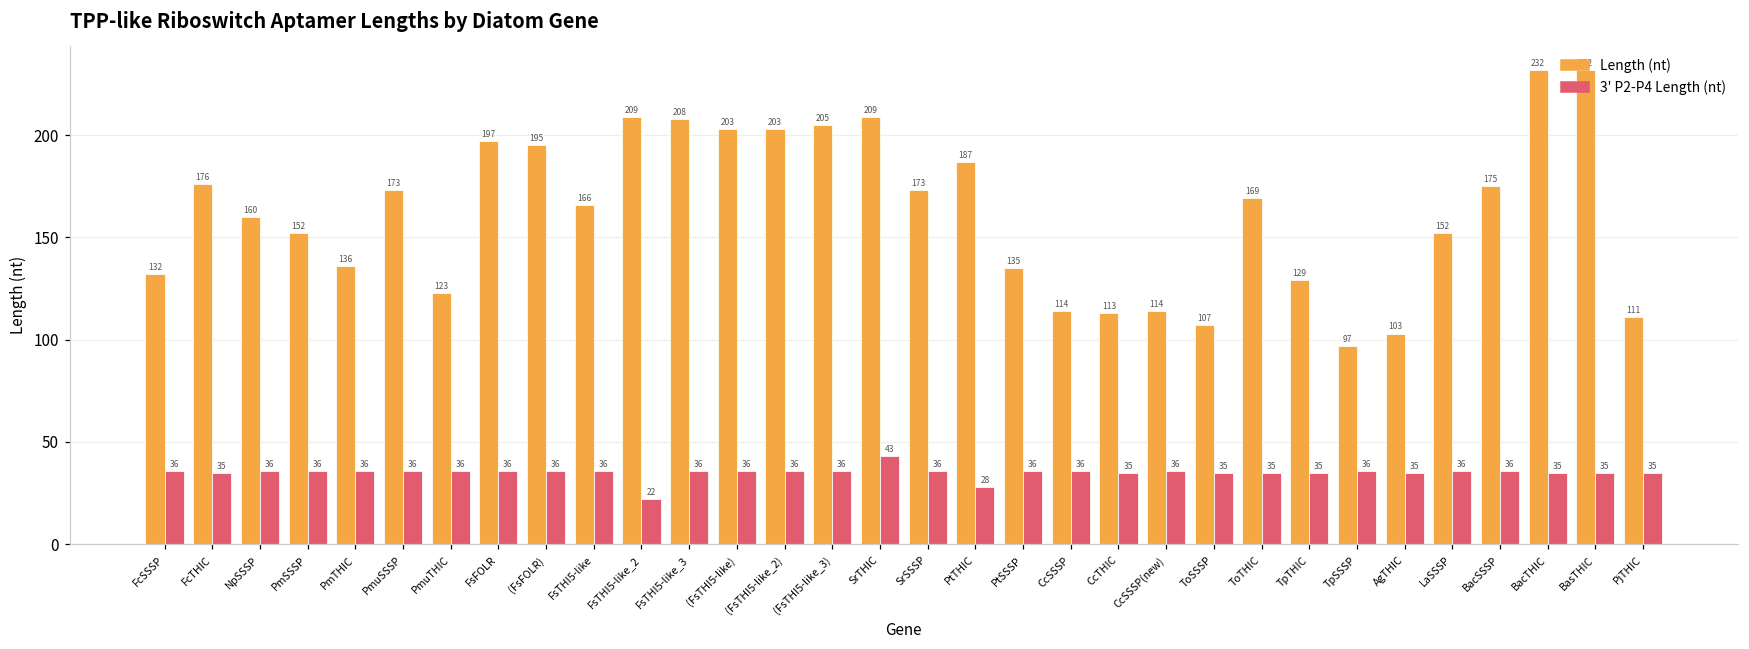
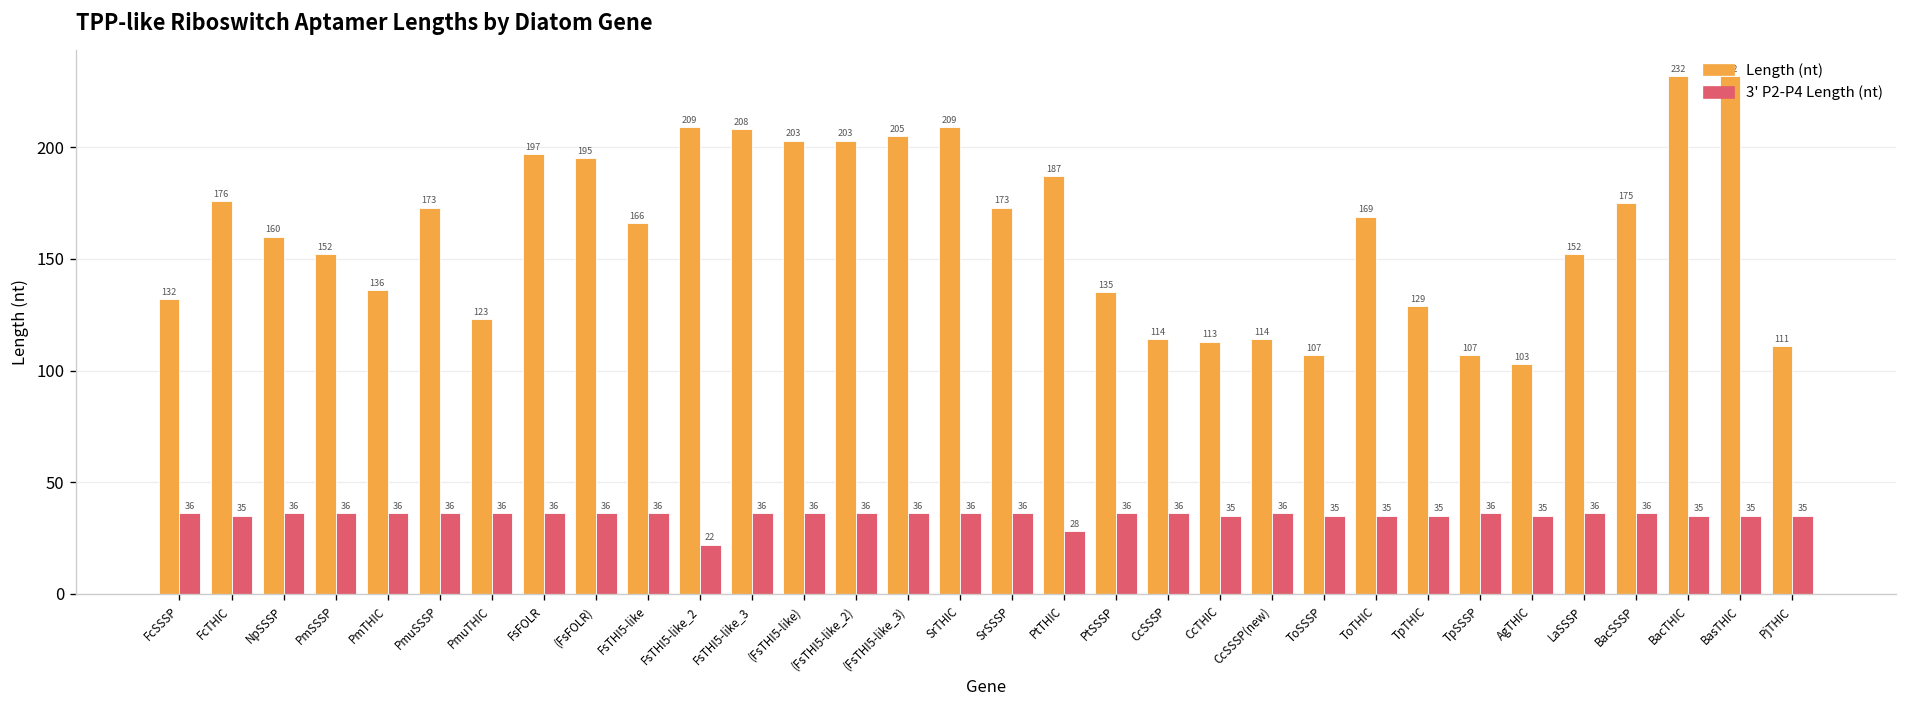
3' P2-P4 Length (nt), SrTHIC: 43 -> 36
Length (nt), TpSSSP: 97 -> 107
